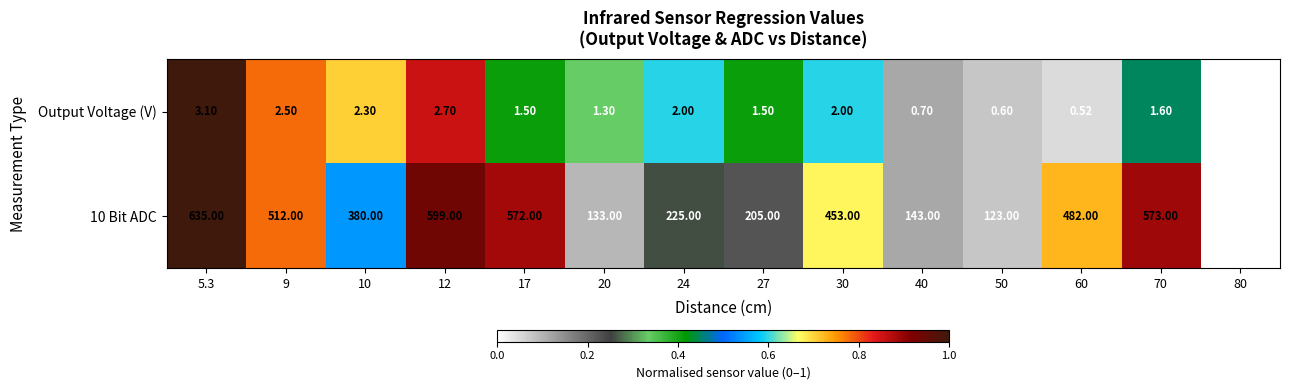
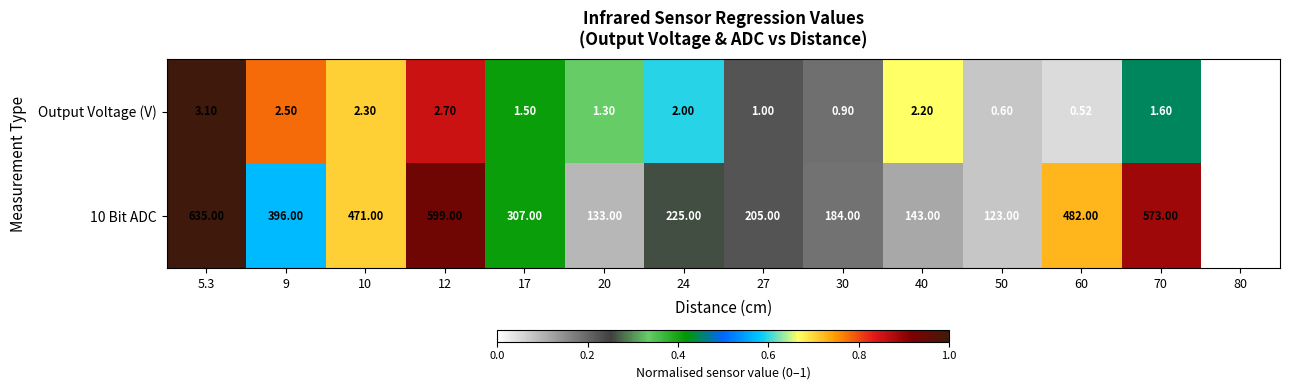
Output Voltage (V), 27: 1.50 -> 1.00
Output Voltage (V), 30: 2.00 -> 0.90
Output Voltage (V), 40: 0.70 -> 2.20
10 Bit ADC, 9: 512.00 -> 396.00
10 Bit ADC, 10: 380.00 -> 471.00
10 Bit ADC, 17: 572.00 -> 307.00
10 Bit ADC, 30: 453.00 -> 184.00
